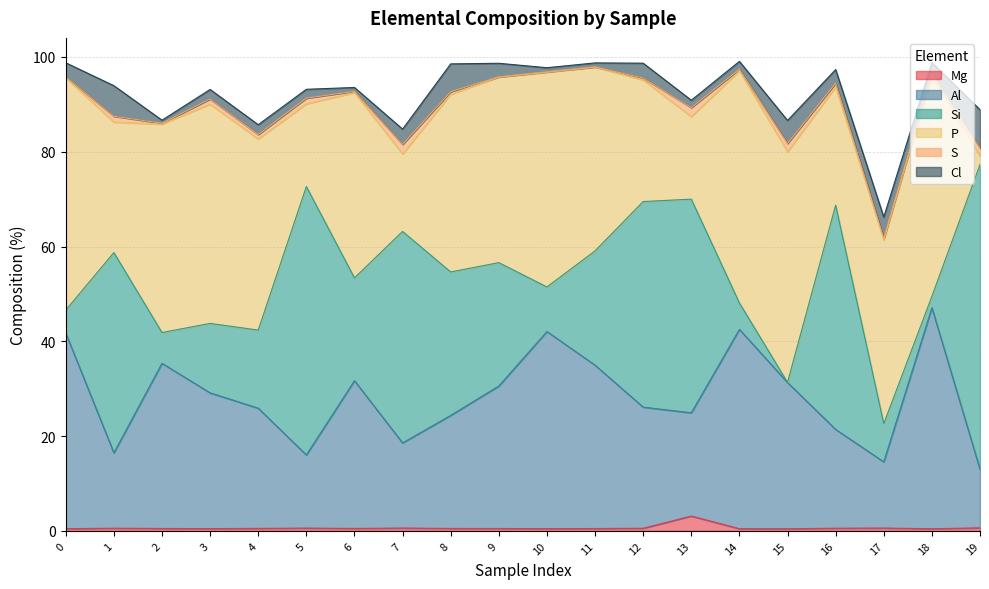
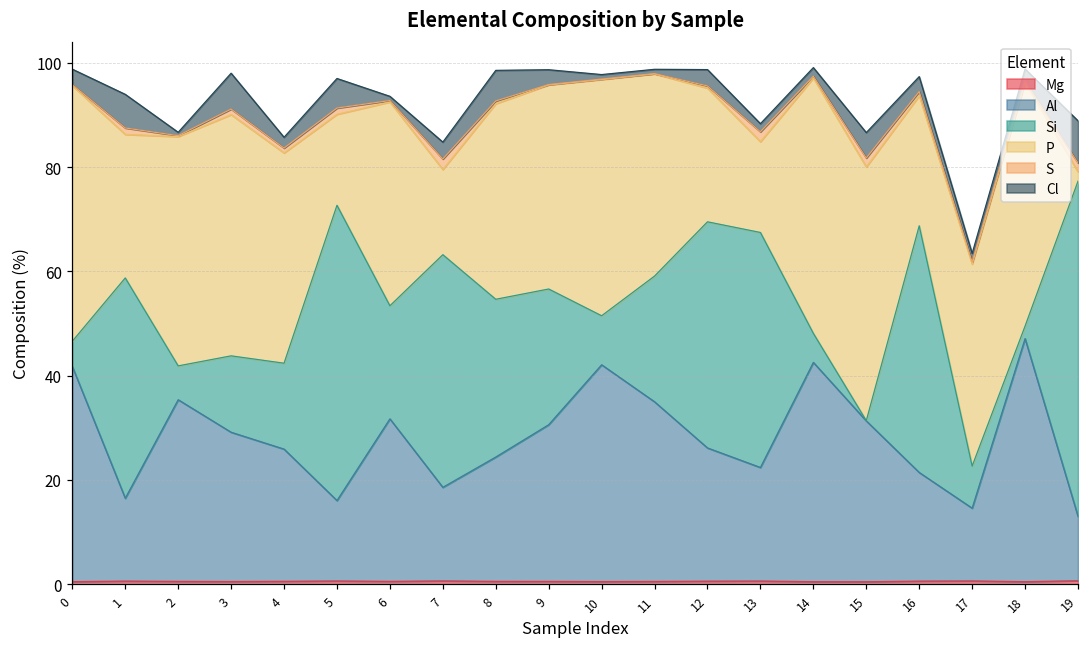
Cl, 3: 2 -> 7
Cl, 5: 2 -> 6
Mg, 13: 3 -> 1
Cl, 17: 4 -> 2
